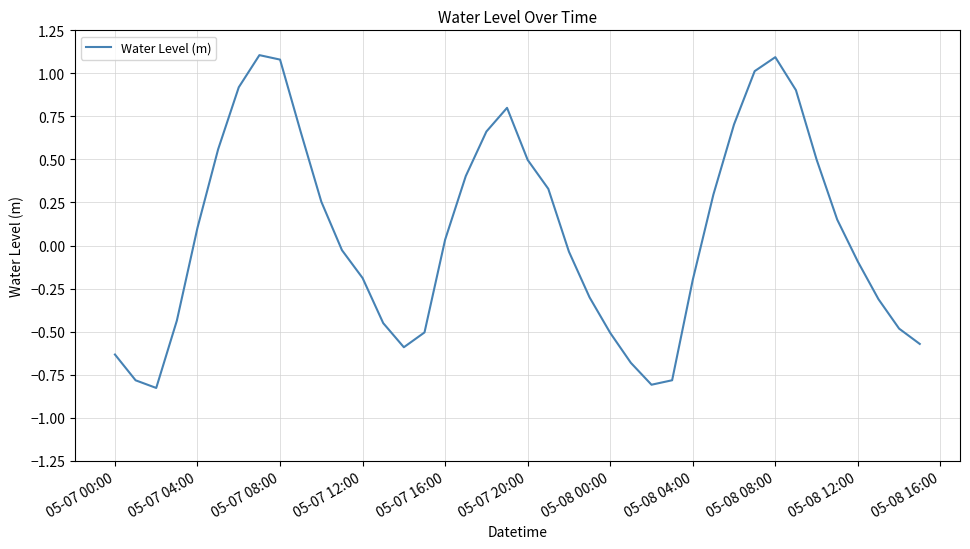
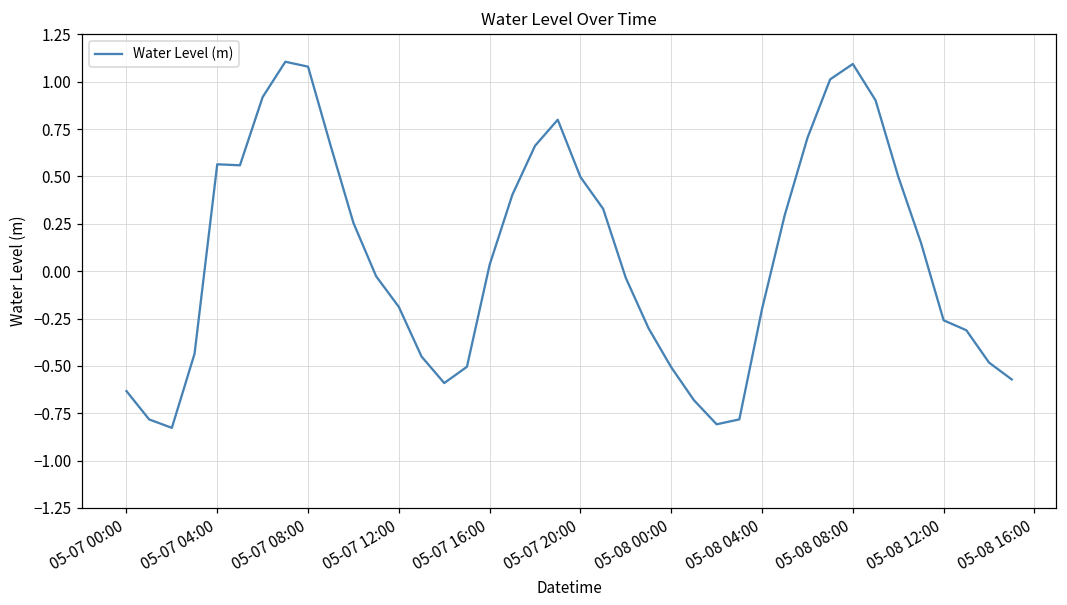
05-07 04:00: 0.10 -> 0.56
05-08 12:00: -0.09 -> -0.26
